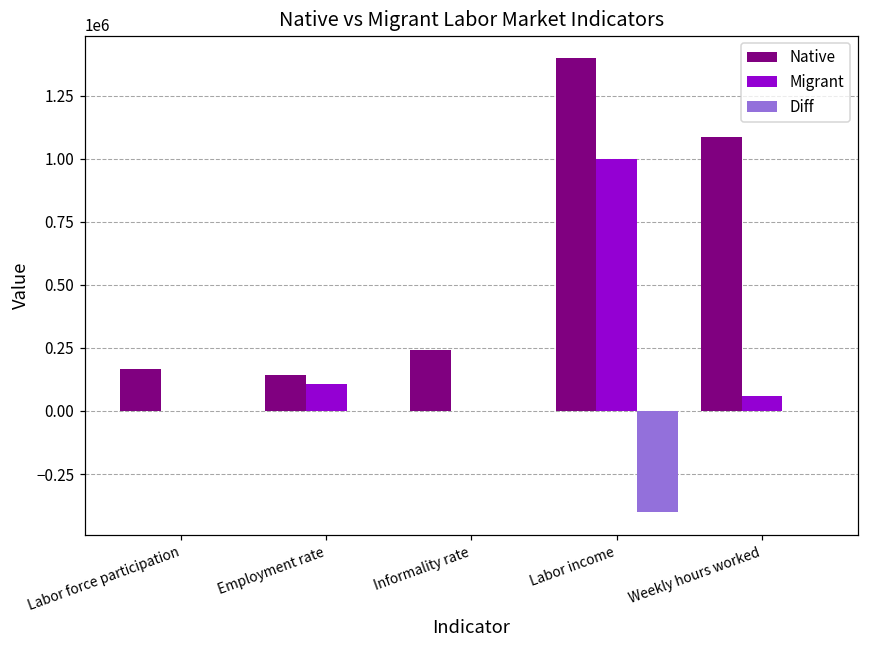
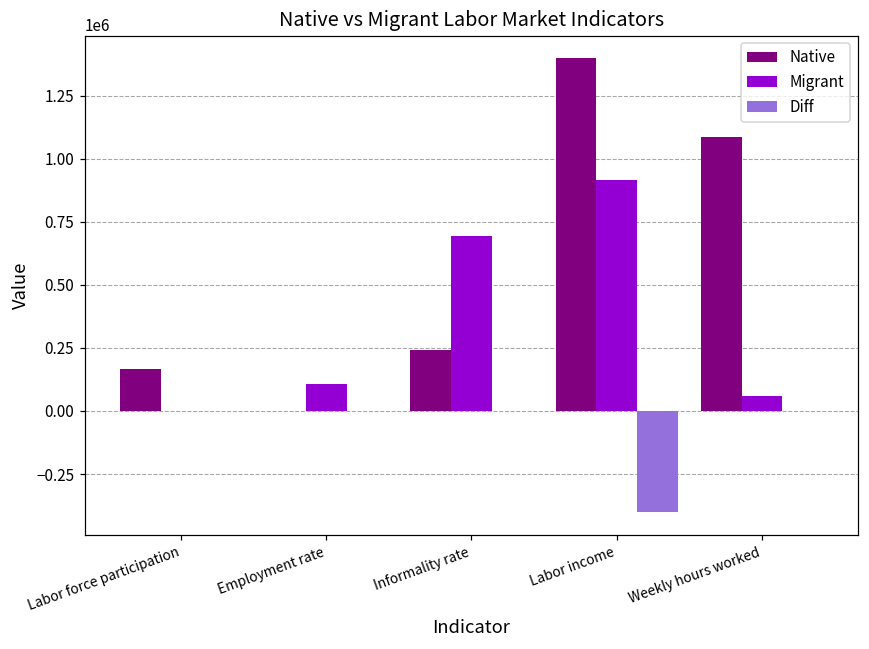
Native, Employment rate: 140000 -> 0
Migrant, Informality rate: 0 -> 700000
Migrant, Labor income: 1000000 -> 920000
